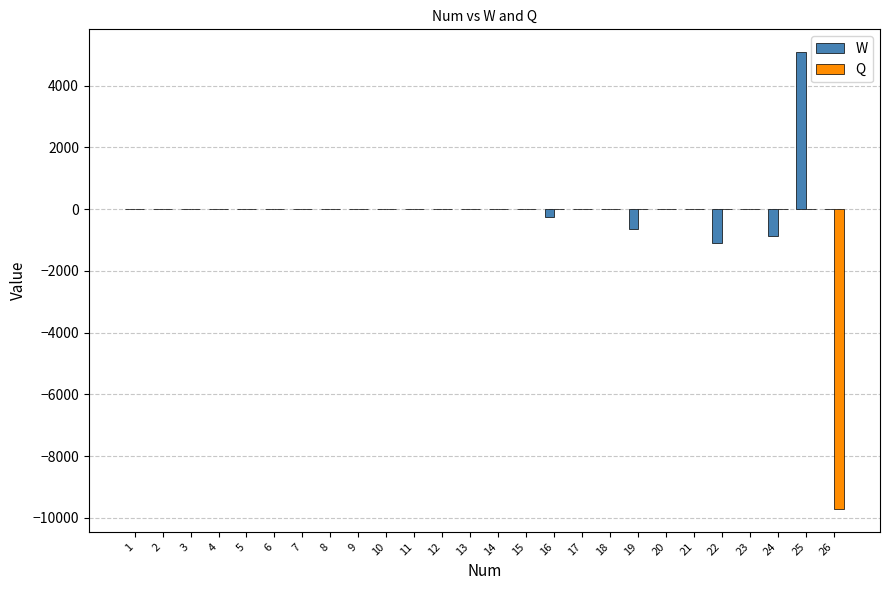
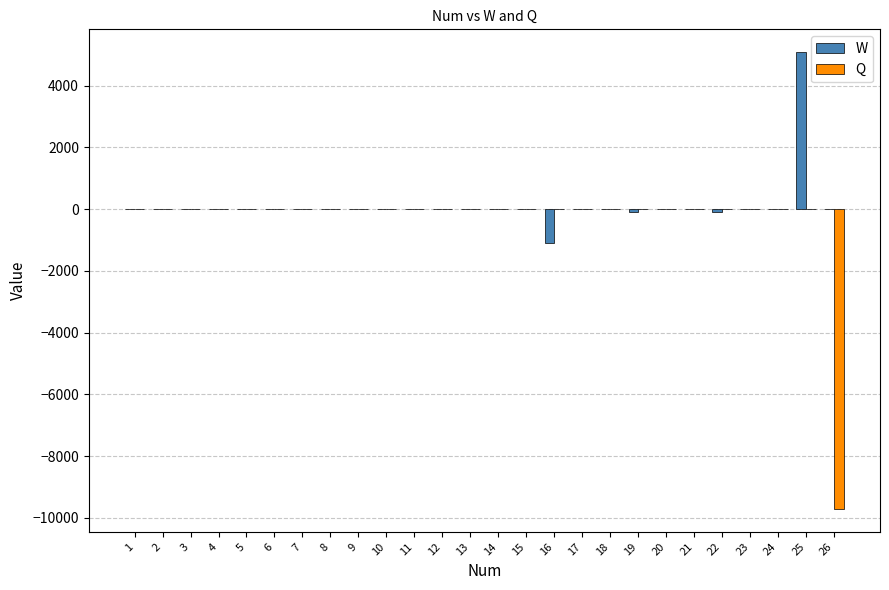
W, 16: -200 -> -1100
W, 19: -600 -> -100
W, 22: -1100 -> -100
W, 24: -900 -> 0
